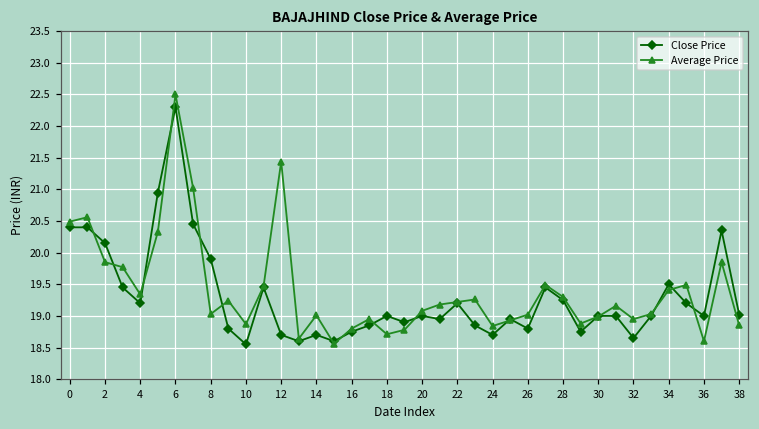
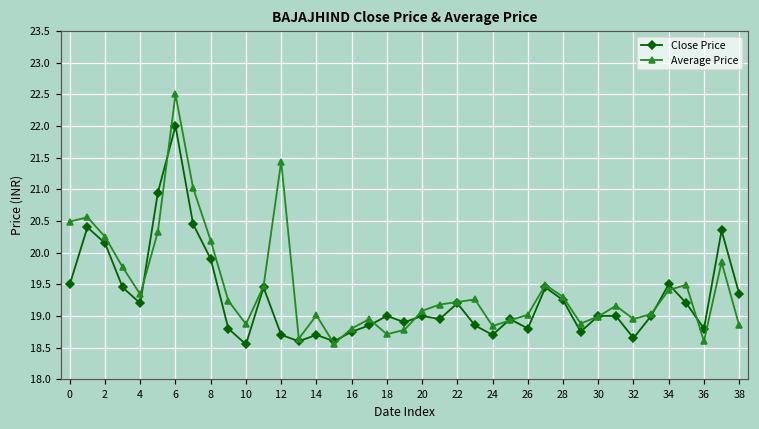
Close Price, 0: 20.4 -> 19.5
Average Price, 2: 19.9 -> 20.3
Close Price, 6: 22.3 -> 22.0
Average Price, 8: 19.0 -> 20.2
Close Price, 36: 19.0 -> 18.8
Close Price, 38: 19.0 -> 19.4
